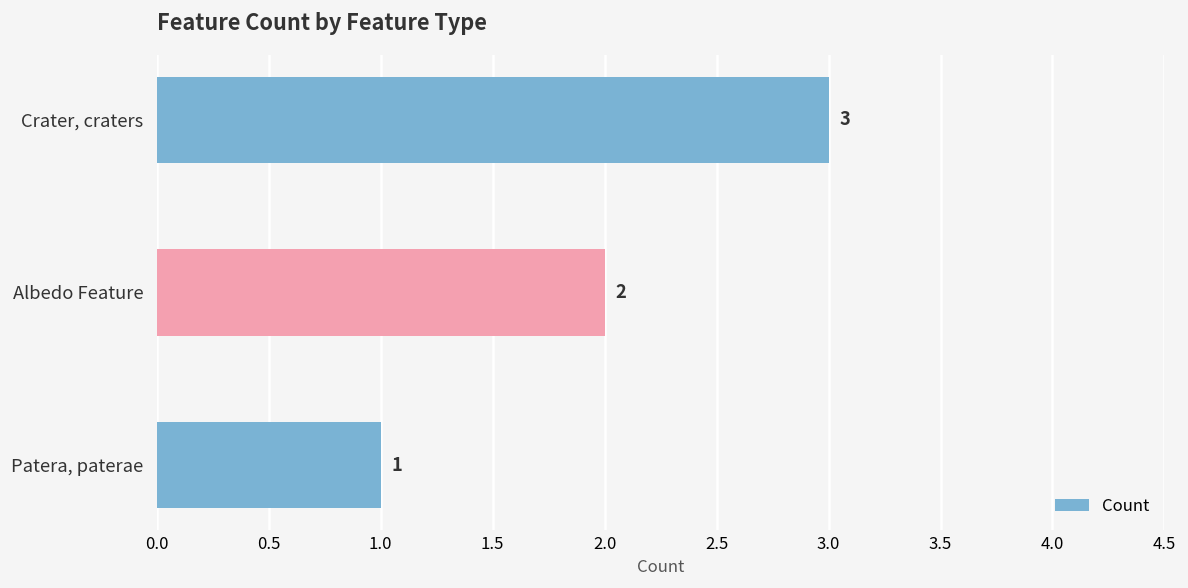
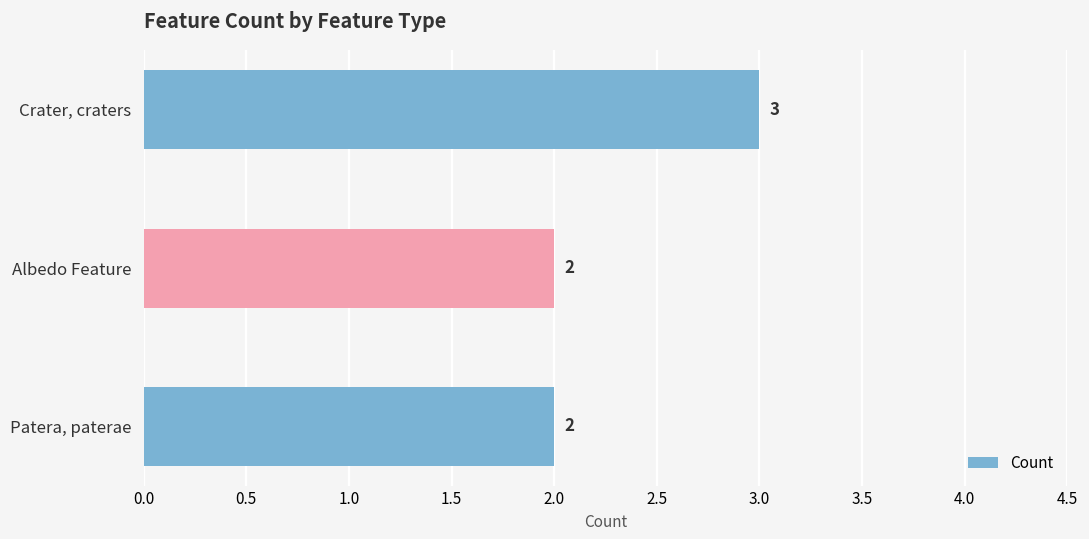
Patera, paterae: 1 -> 2
